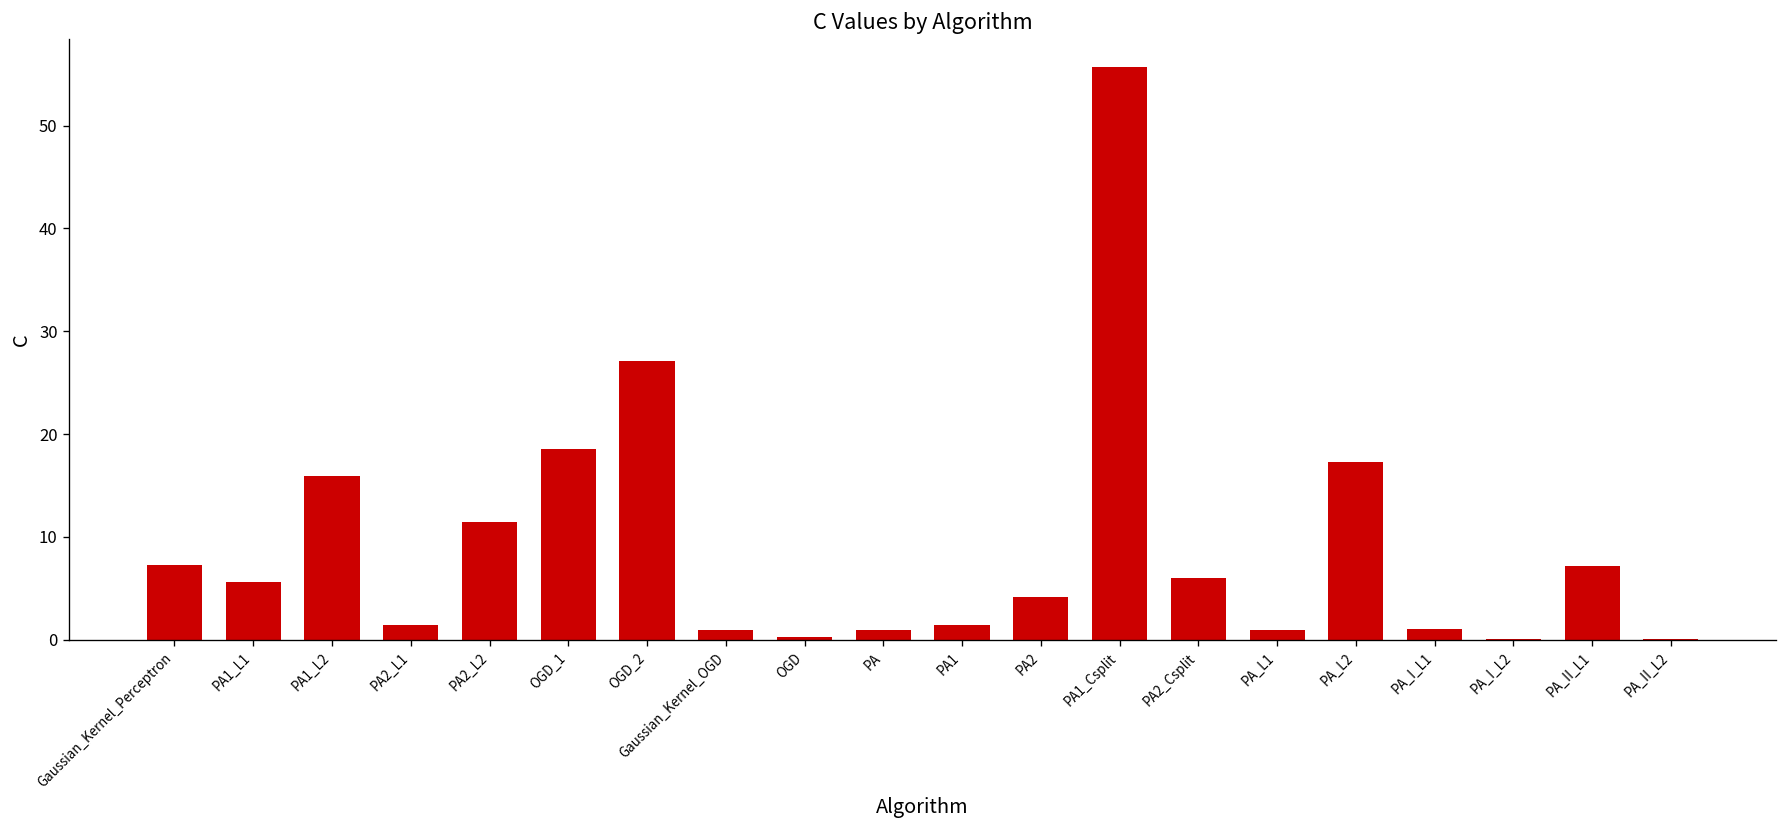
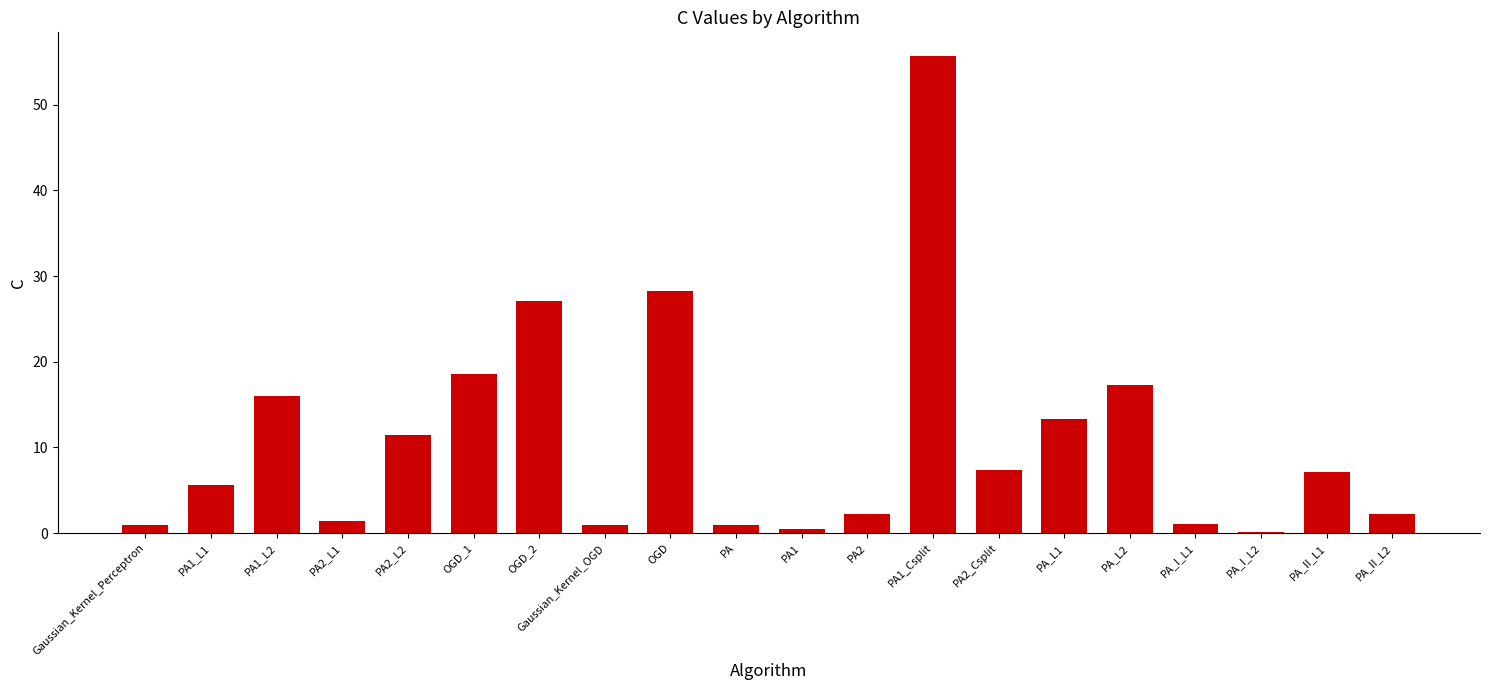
Gaussian_Kernel_Perceptron: 7 -> 1
OGD: 0 -> 28
PA1: 1 -> 0
PA2: 4 -> 2
PA2_Csplit: 6 -> 7
PA_L1: 1 -> 13
PA_II_L2: 0 -> 2
